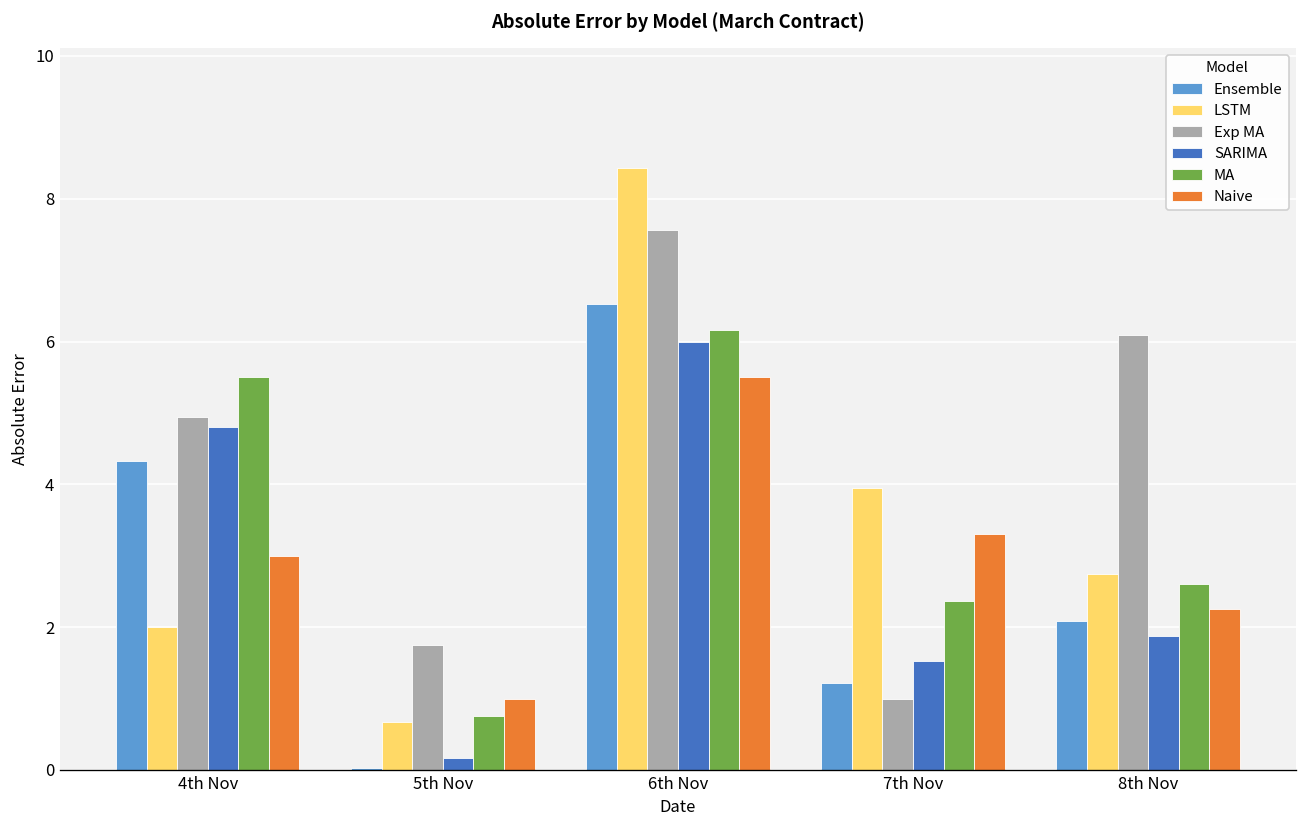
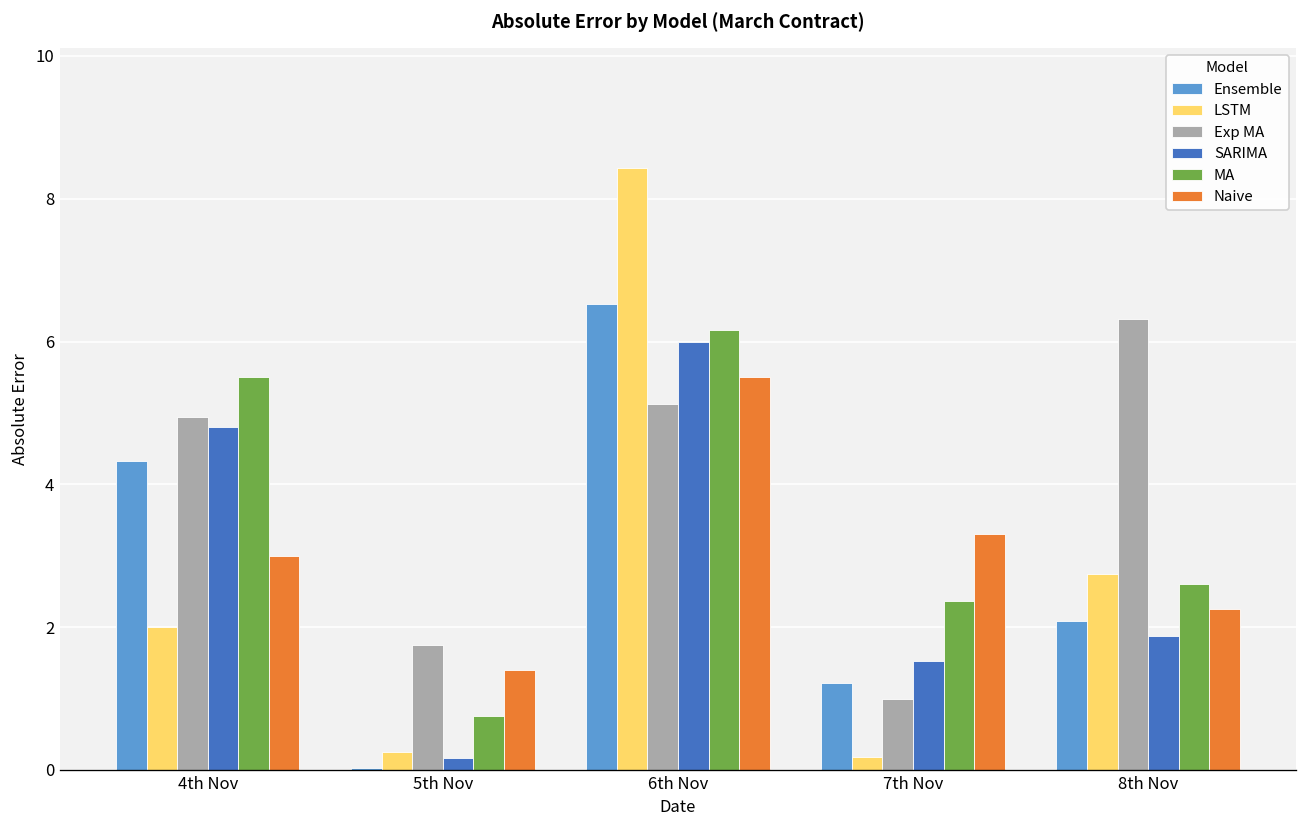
LSTM, 5th Nov: 0.7 -> 0.3
Naive, 5th Nov: 1.0 -> 1.4
Exp MA, 6th Nov: 7.6 -> 5.1
LSTM, 7th Nov: 3.9 -> 0.2
Exp MA, 8th Nov: 6.1 -> 6.3
